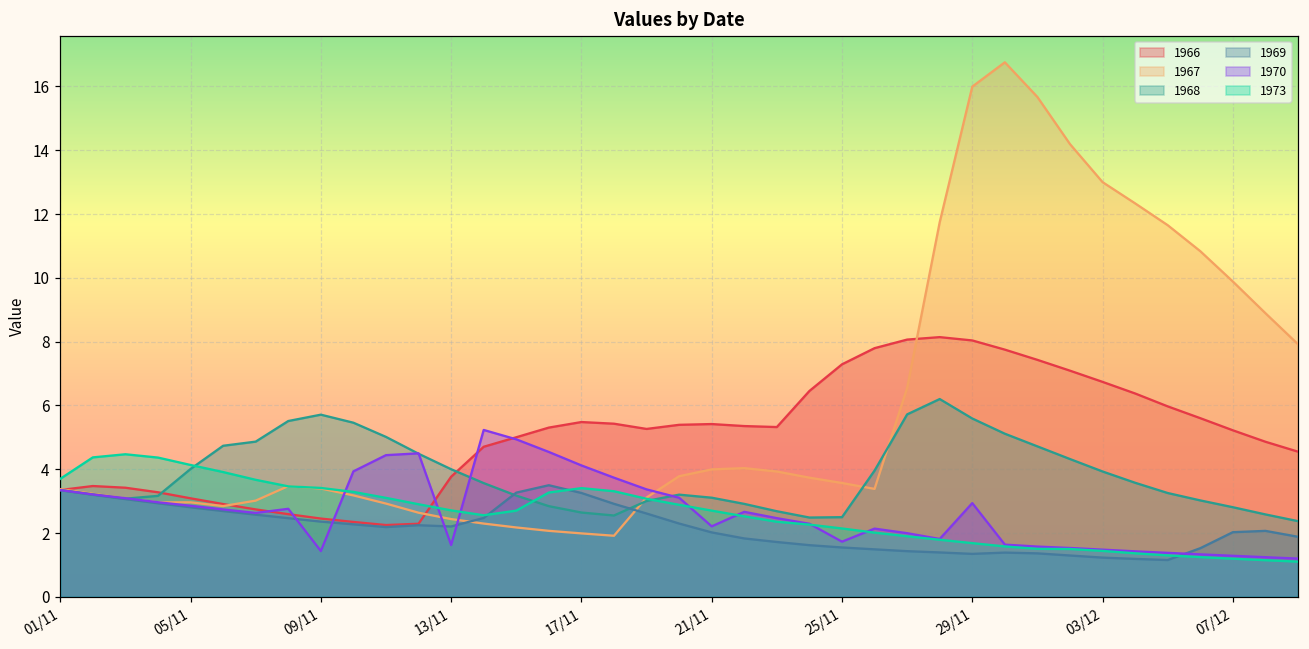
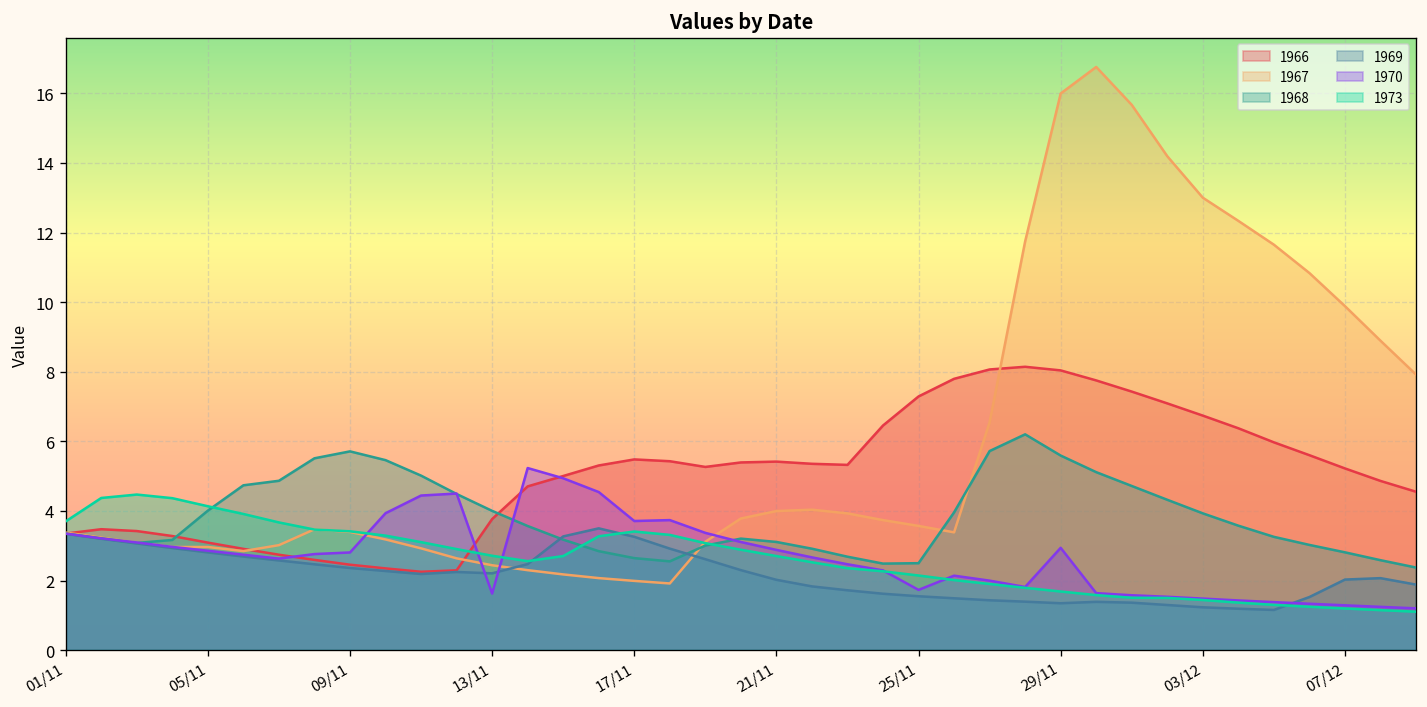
1970, 09/11: 1.4 -> 2.8
1970, 17/11: 4.1 -> 3.7
1970, 21/11: 2.2 -> 2.9
